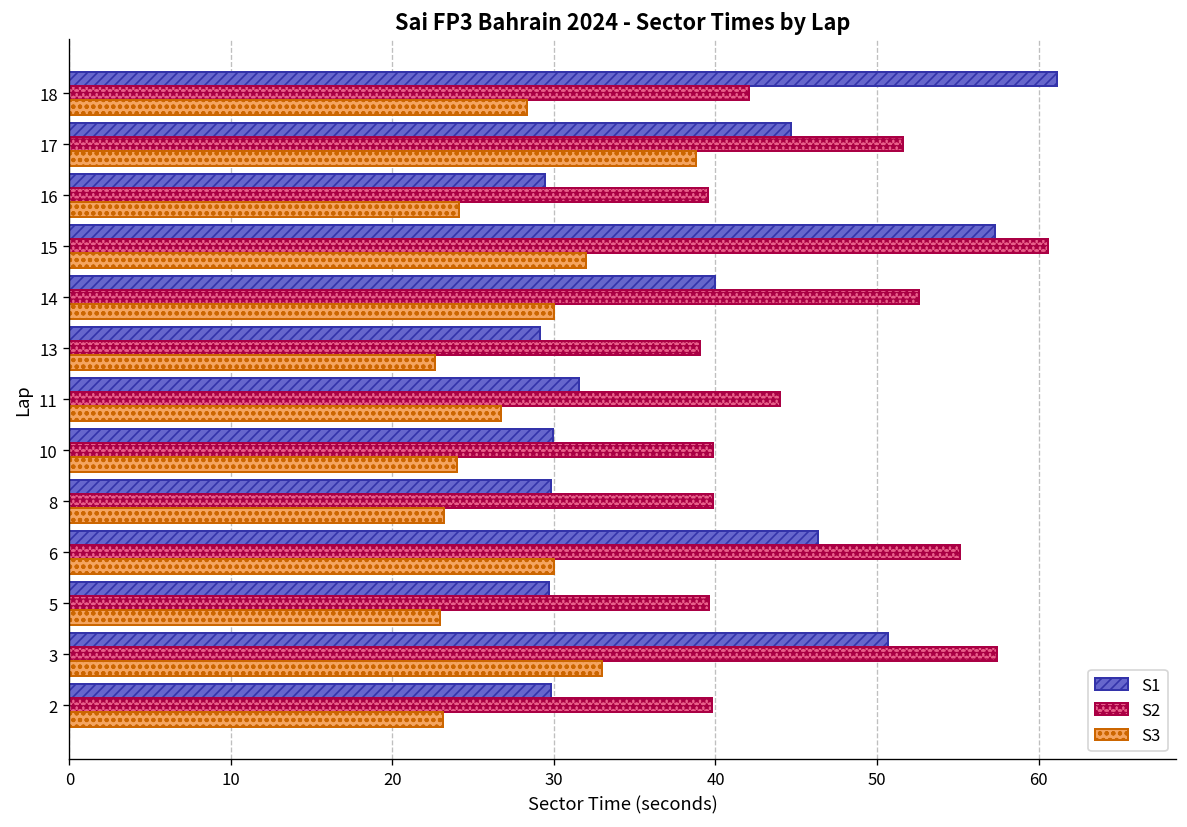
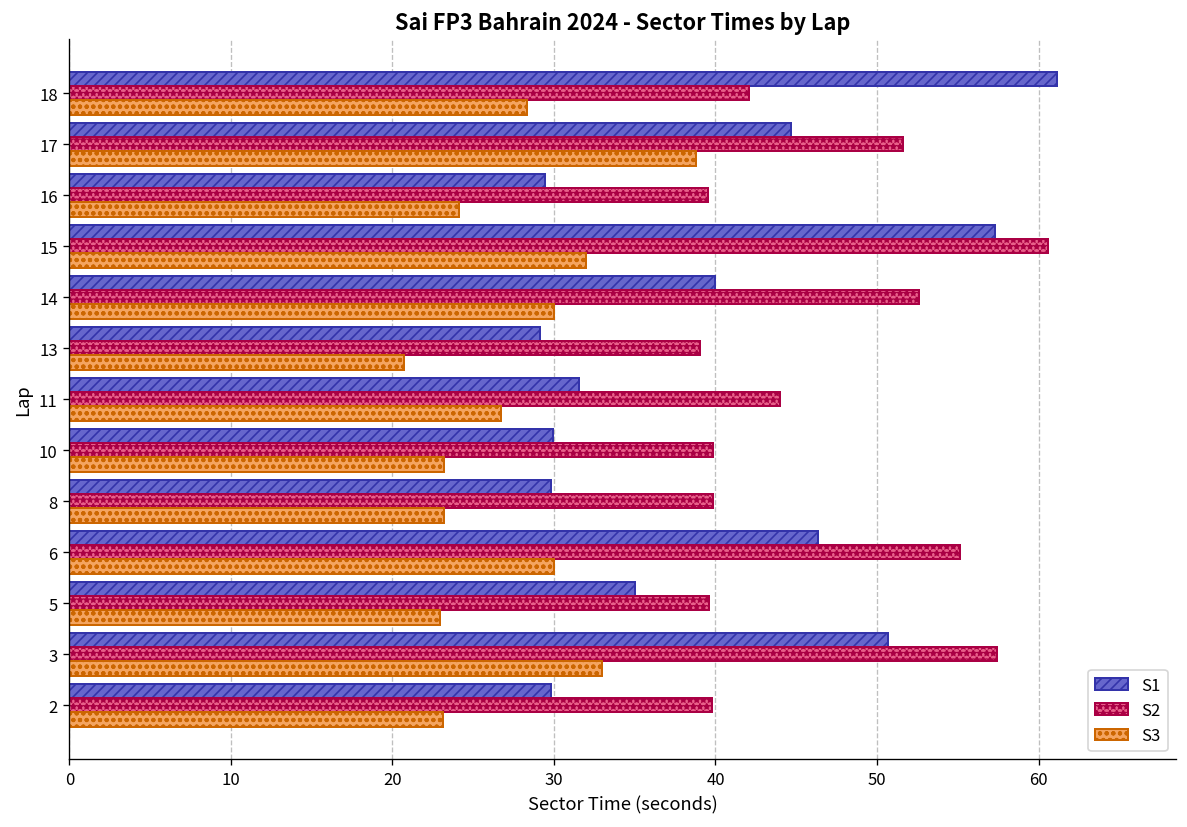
S3, 13: 22.6 -> 20.7
S3, 10: 24.0 -> 23.2
S1, 5: 29.7 -> 35.0
